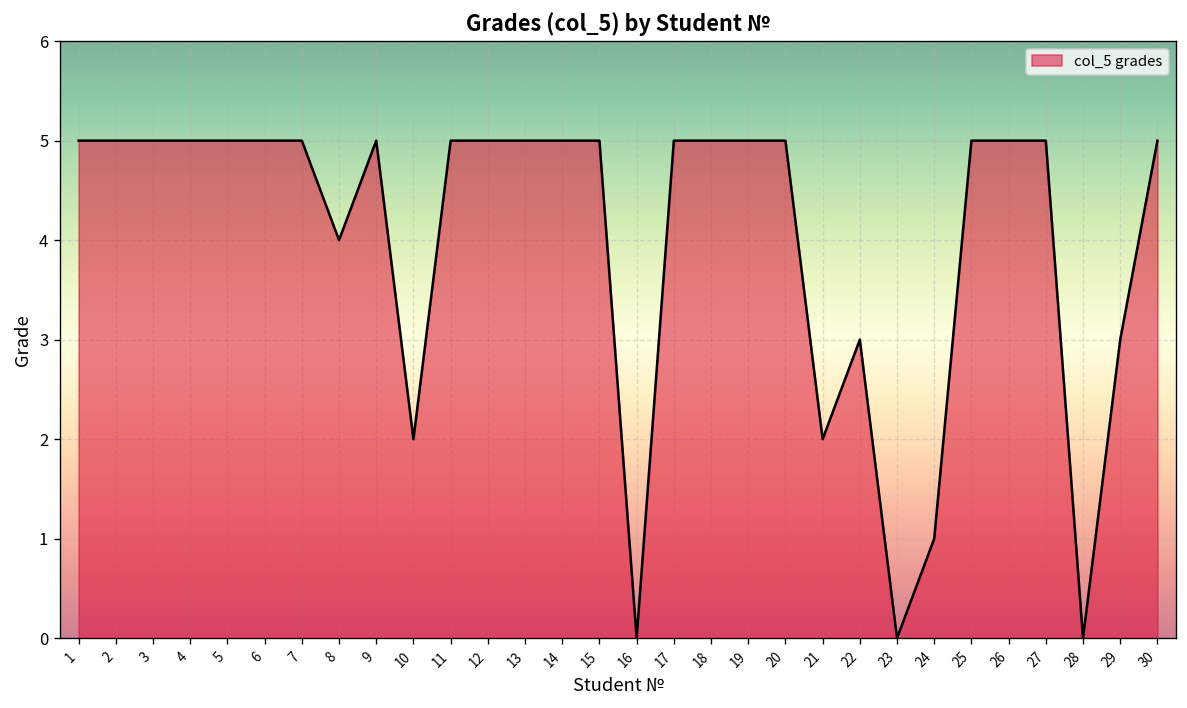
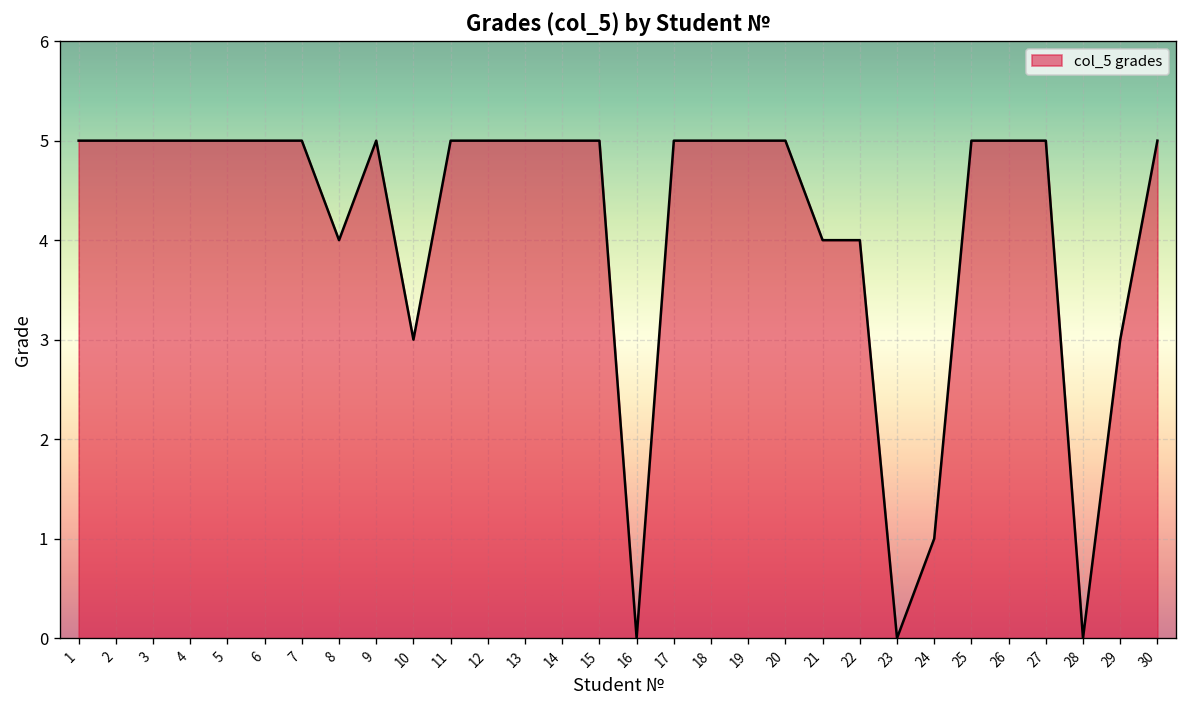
10: 2 -> 3
21: 2 -> 4
22: 3 -> 4
